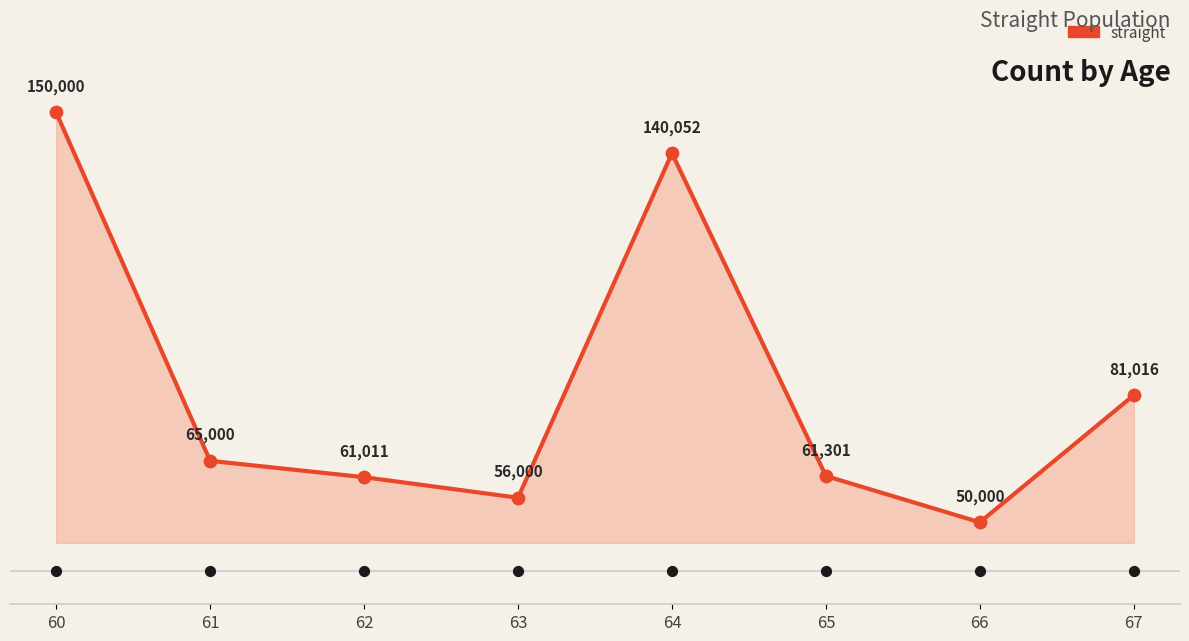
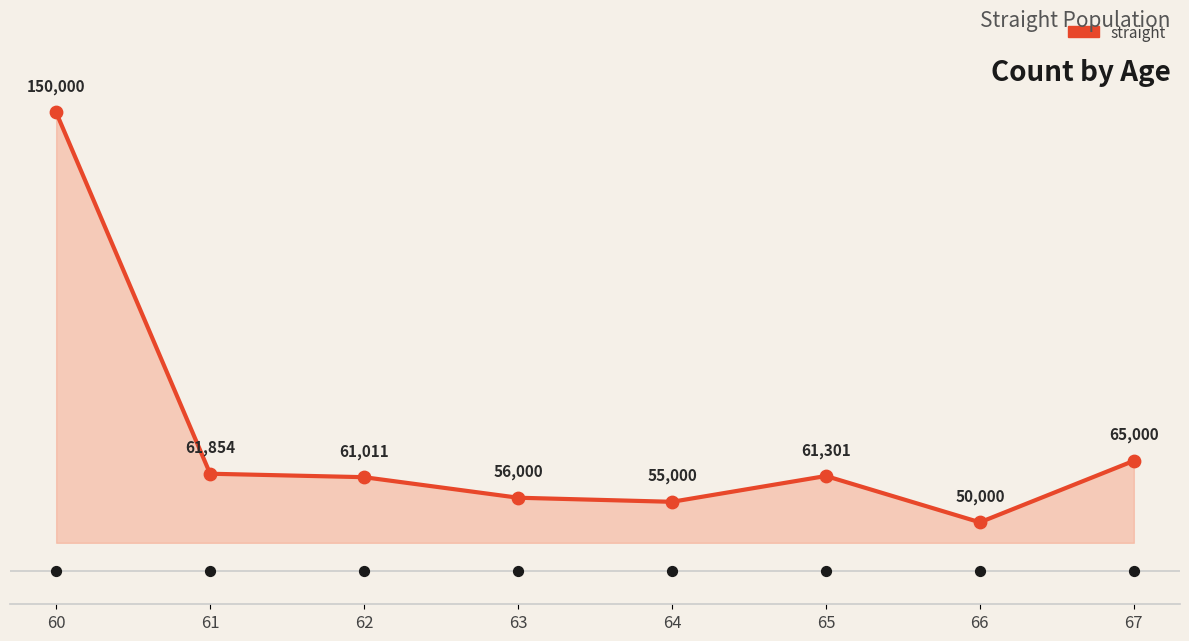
straight, 61: 65,000 -> 61,854
straight, 64: 140,052 -> 55,000
straight, 67: 81,016 -> 65,000
